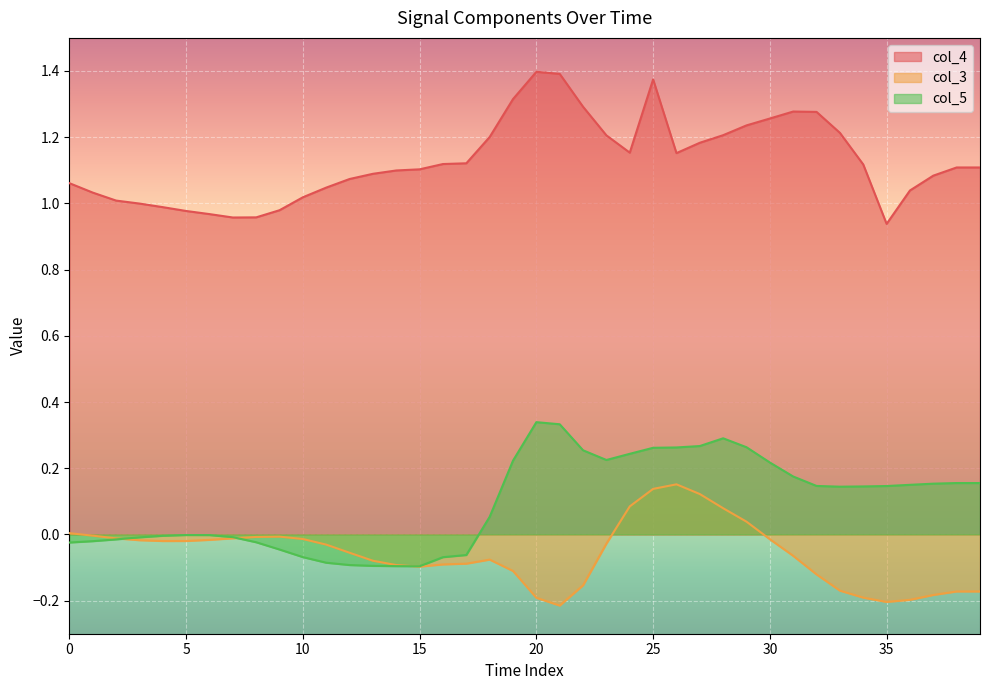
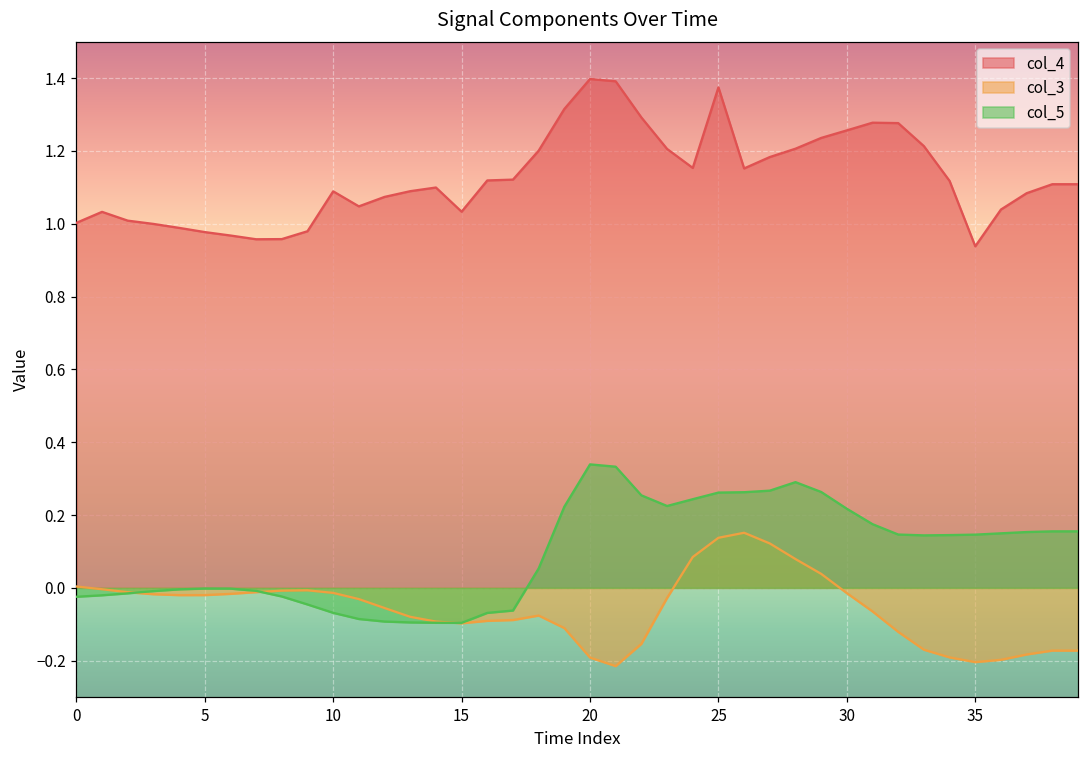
col_4, 0: 1.06 -> 1.00
col_4, 10: 1.02 -> 1.09
col_4, 15: 1.10 -> 1.03
